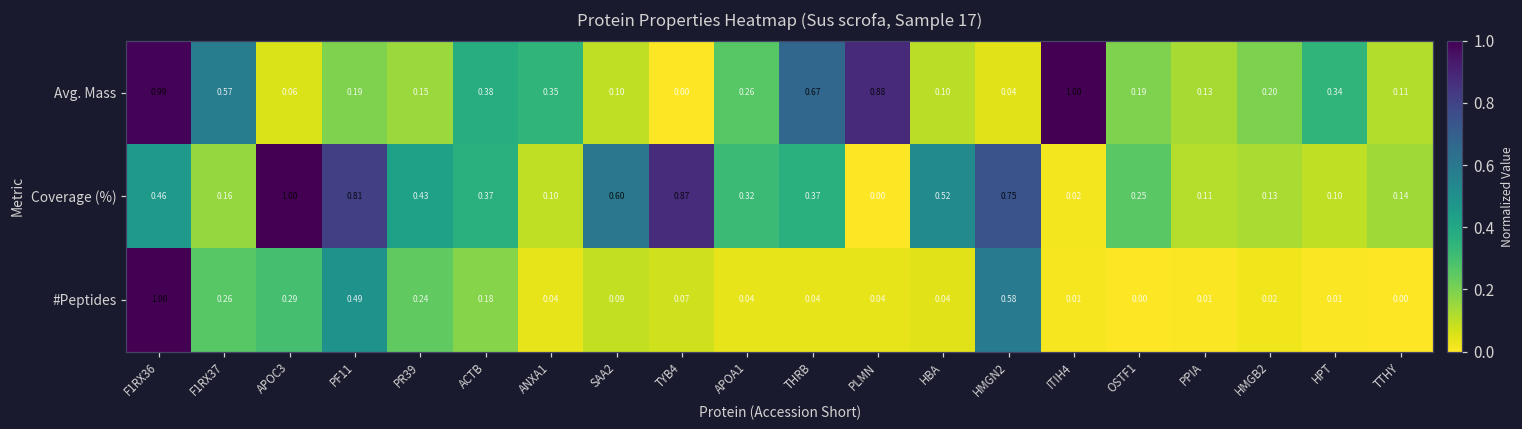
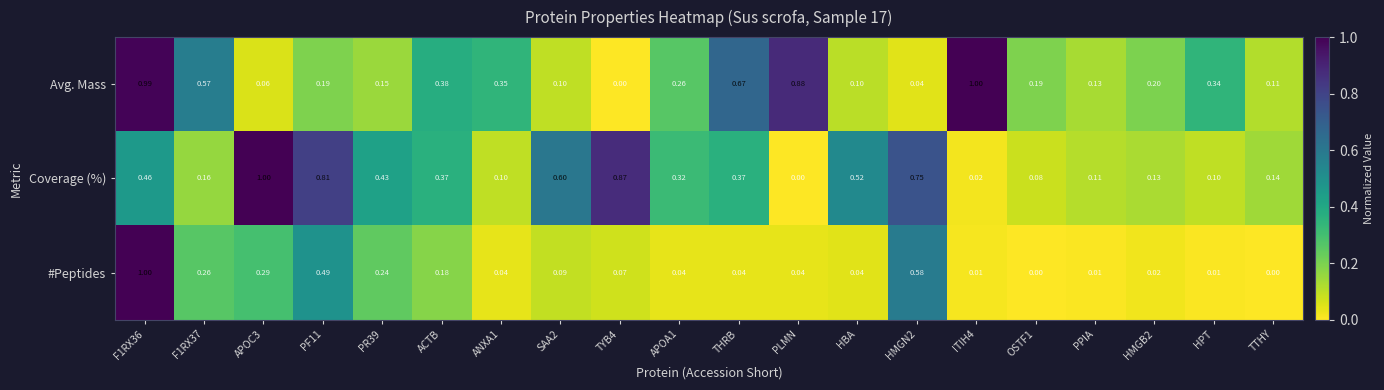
Coverage (%), OSTF1: 0.25 -> 0.08
